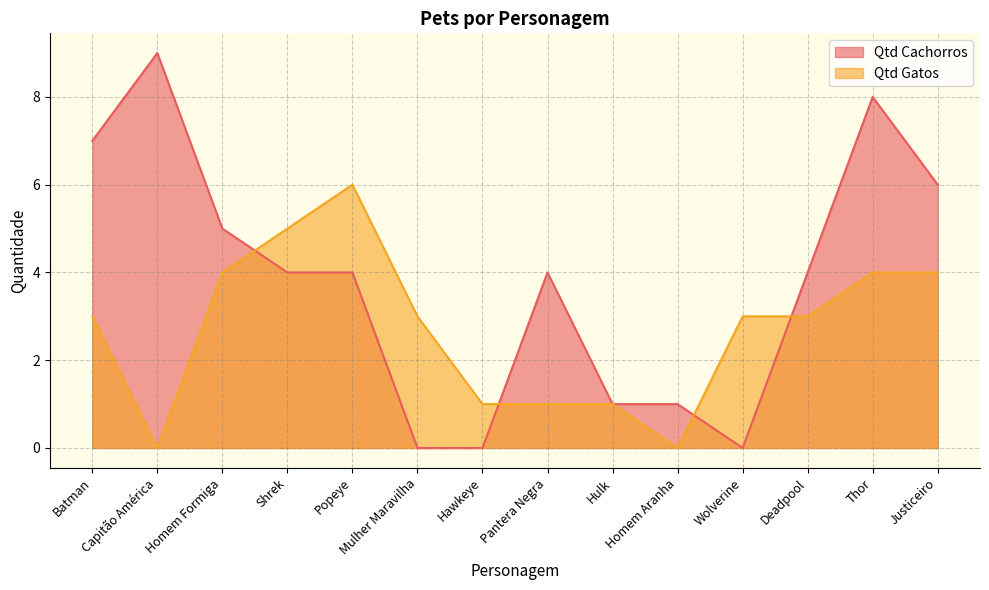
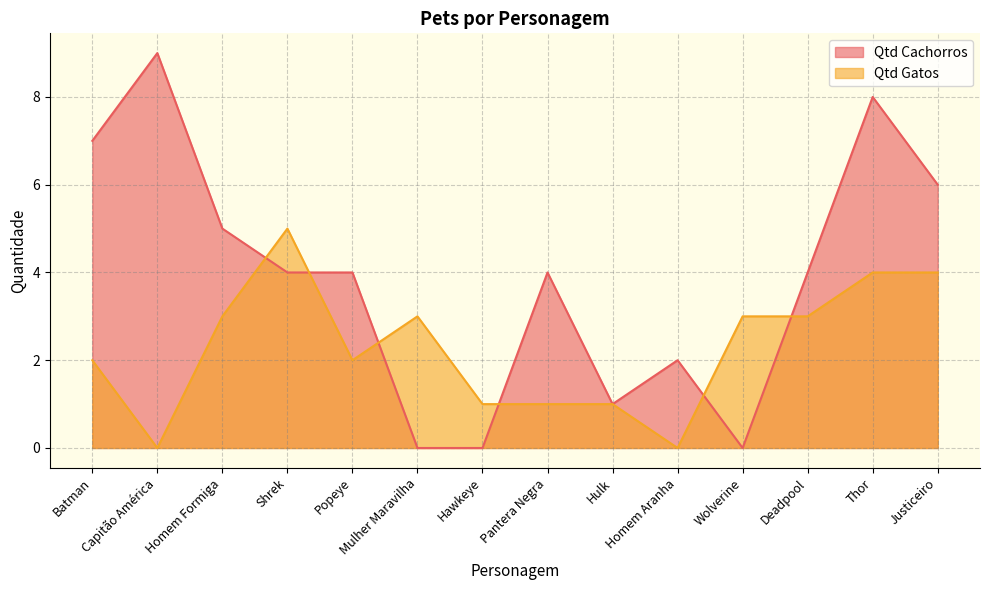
Qtd Gatos, Batman: 3 -> 2
Qtd Gatos, Homem Formiga: 4 -> 3
Qtd Gatos, Popeye: 6 -> 2
Qtd Cachorros, Homem Aranha: 1 -> 2
